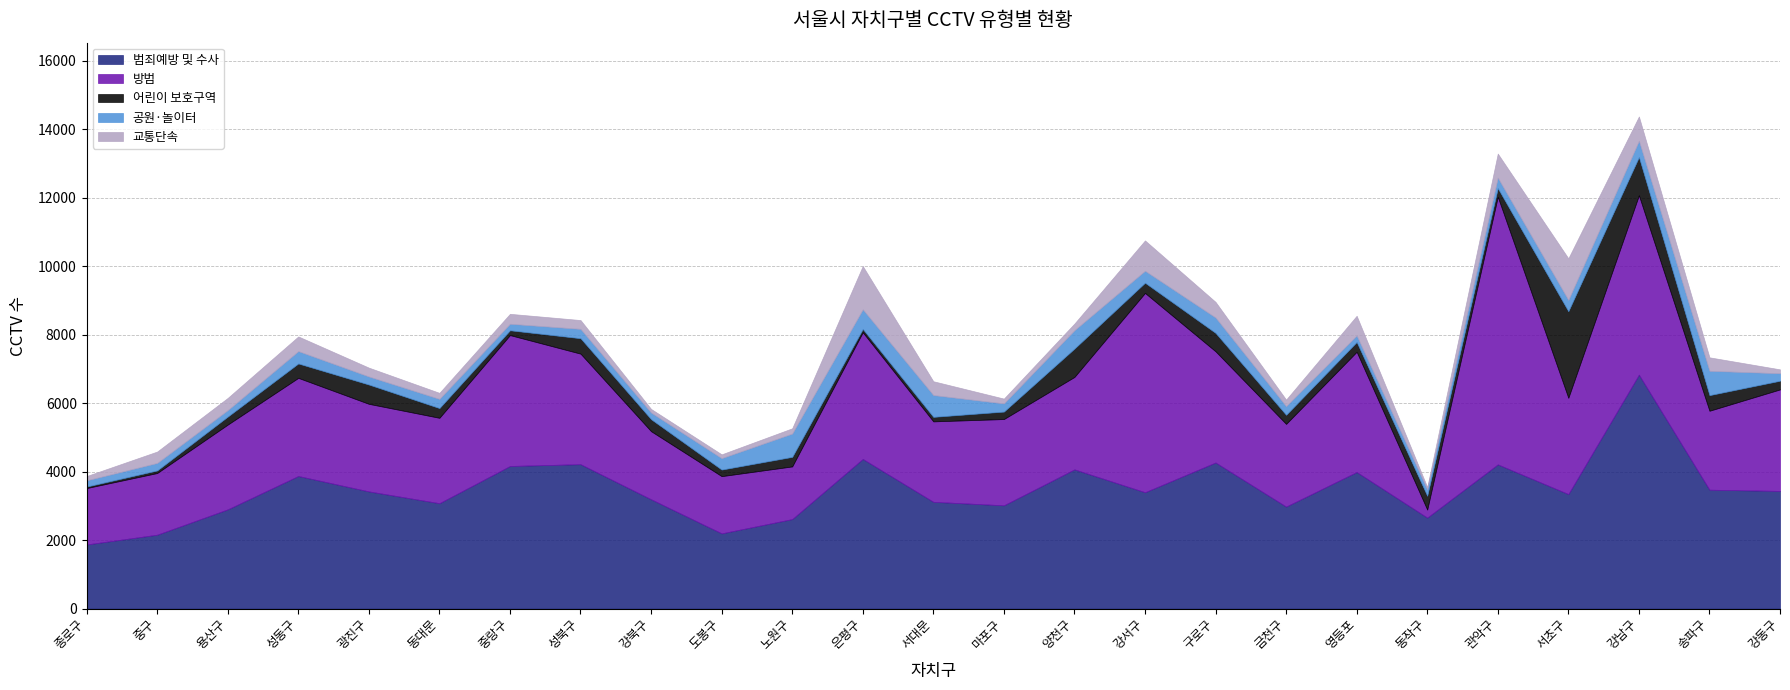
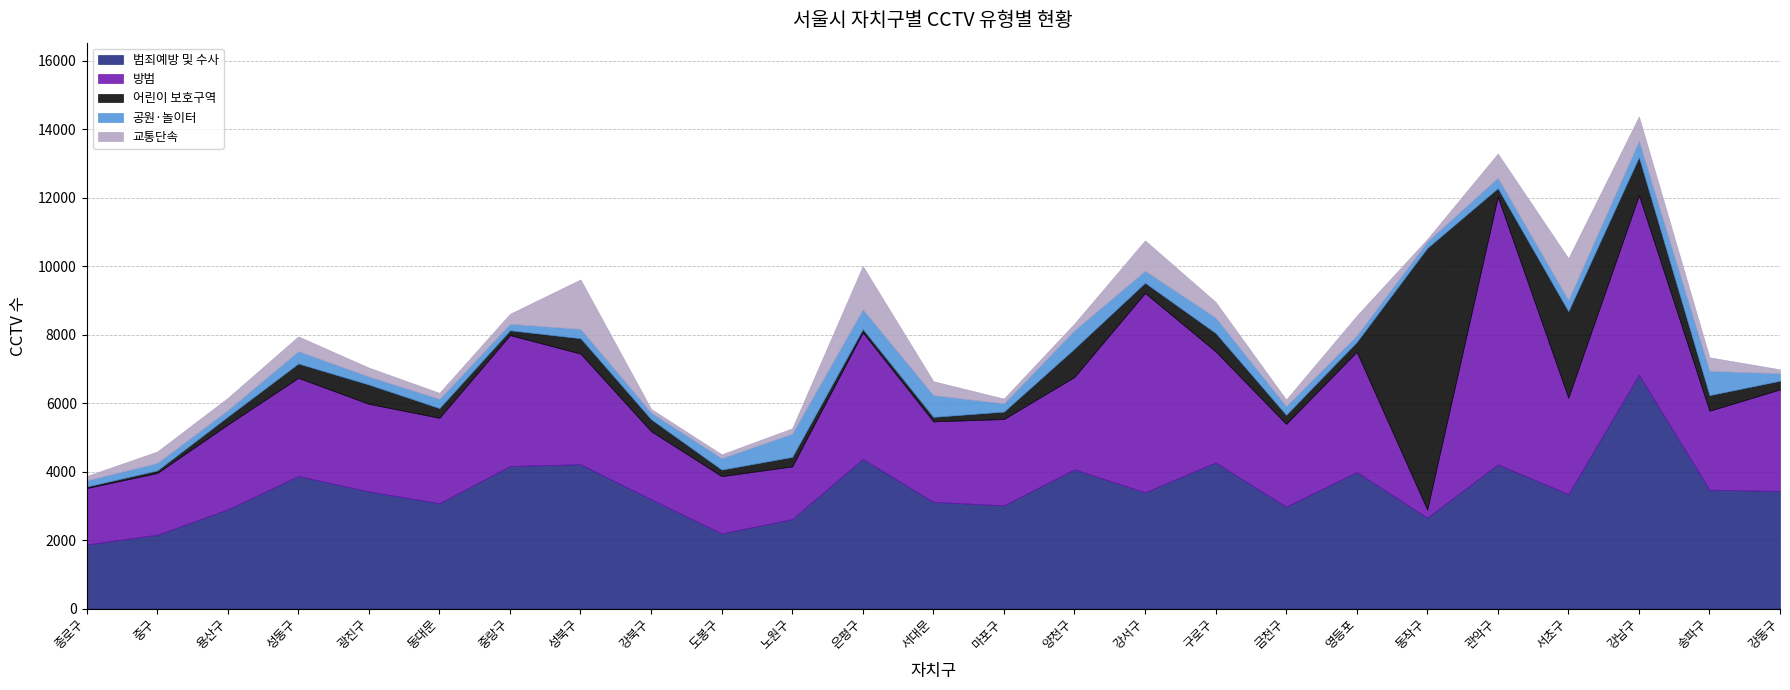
교통단속, 성북구: 300 -> 1400
어린이 보호구역, 동작구: 400 -> 7600
